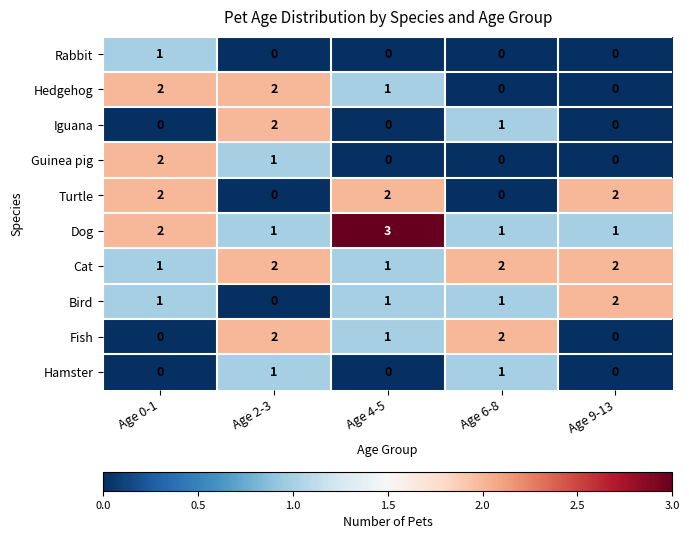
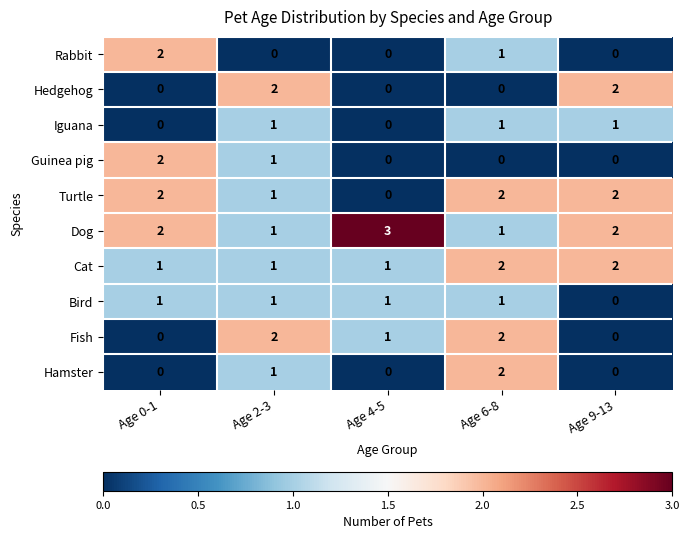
Rabbit, Age 0-1: 1 -> 2
Rabbit, Age 6-8: 0 -> 1
Hedgehog, Age 0-1: 2 -> 0
Hedgehog, Age 4-5: 1 -> 0
Hedgehog, Age 9-13: 0 -> 2
Iguana, Age 2-3: 2 -> 1
Iguana, Age 9-13: 0 -> 1
Turtle, Age 2-3: 0 -> 1
Turtle, Age 4-5: 2 -> 0
Turtle, Age 6-8: 0 -> 2
Dog, Age 9-13: 1 -> 2
Cat, Age 2-3: 2 -> 1
Bird, Age 2-3: 0 -> 1
Bird, Age 9-13: 2 -> 0
Hamster, Age 6-8: 1 -> 2
